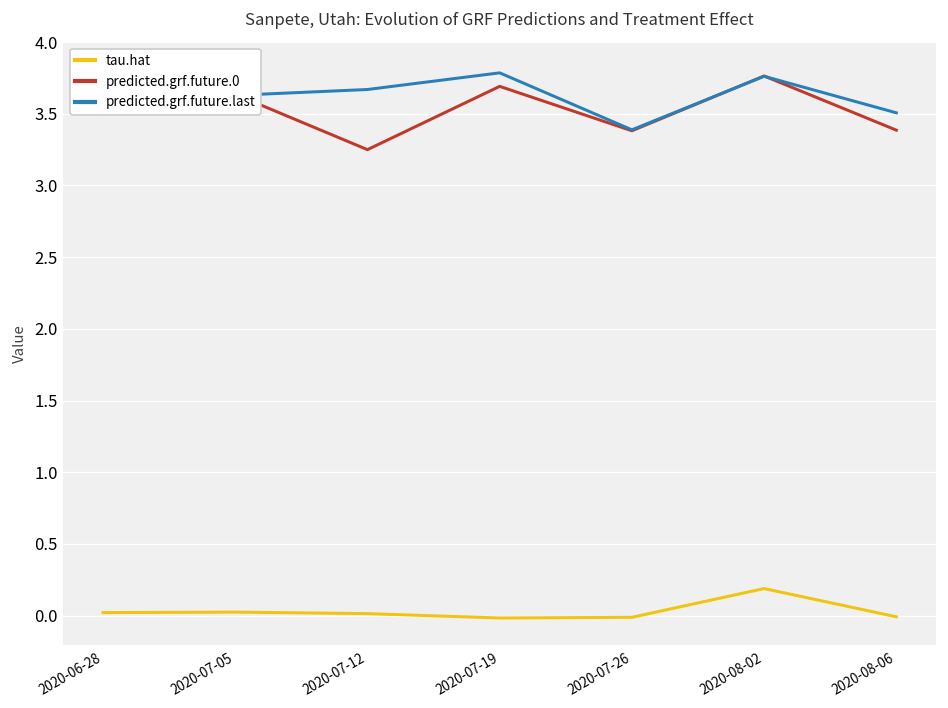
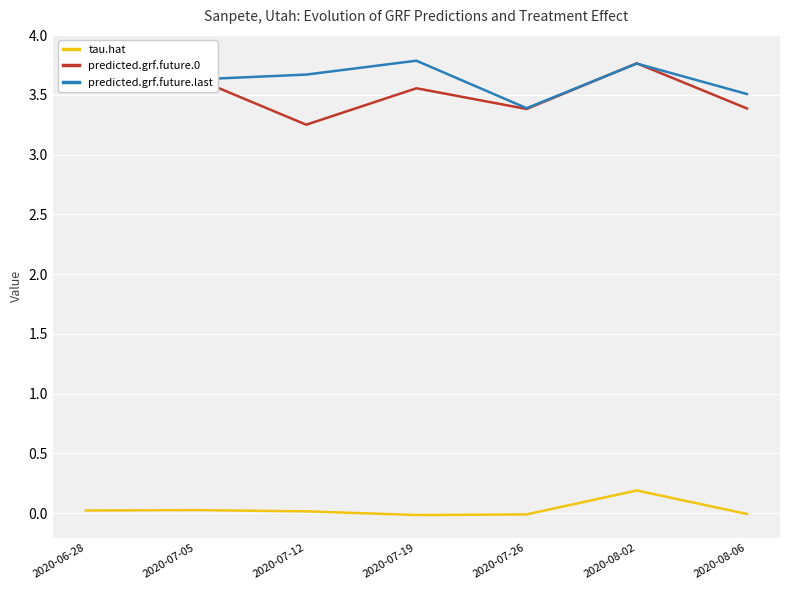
predicted.grf.future.0, 2020-07-19: 3.69 -> 3.55
